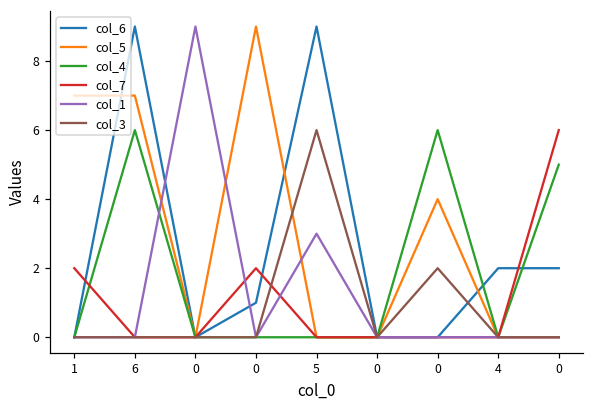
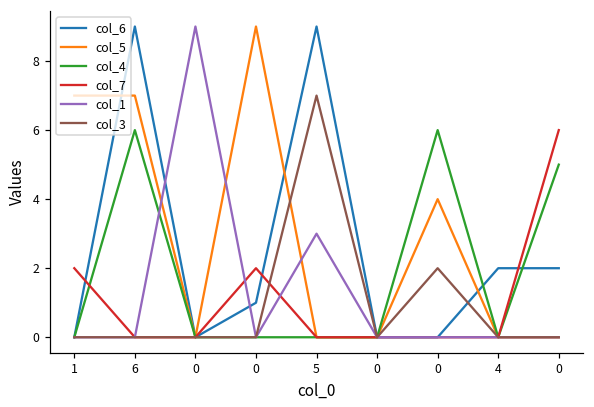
col_3, 5: 6 -> 7
